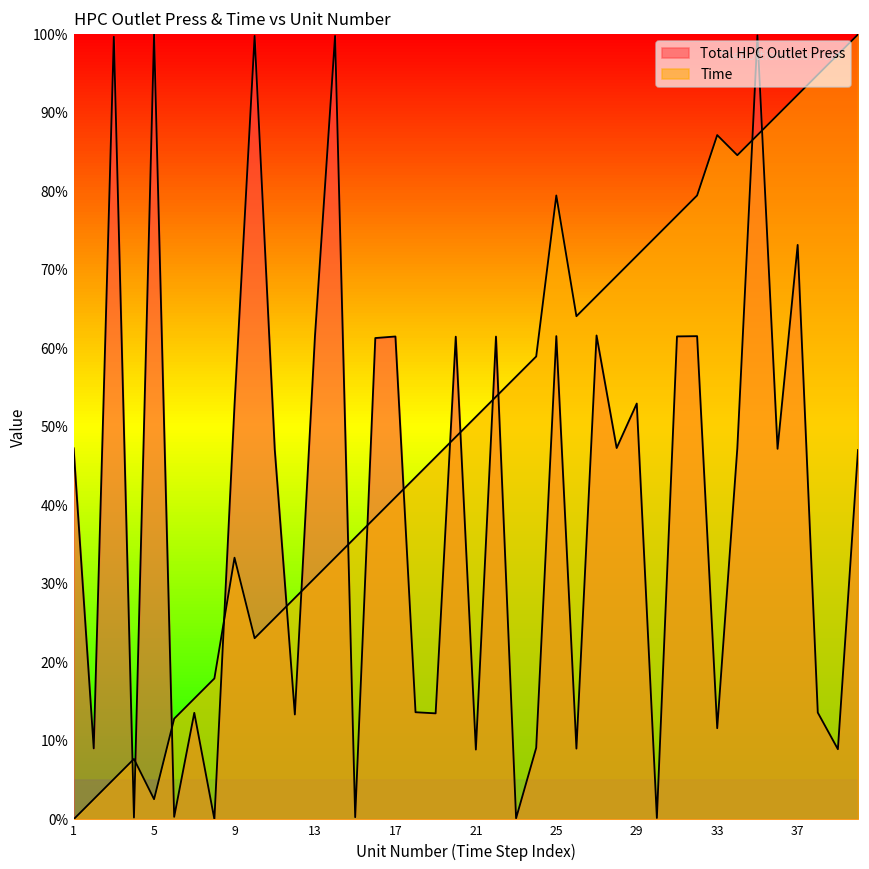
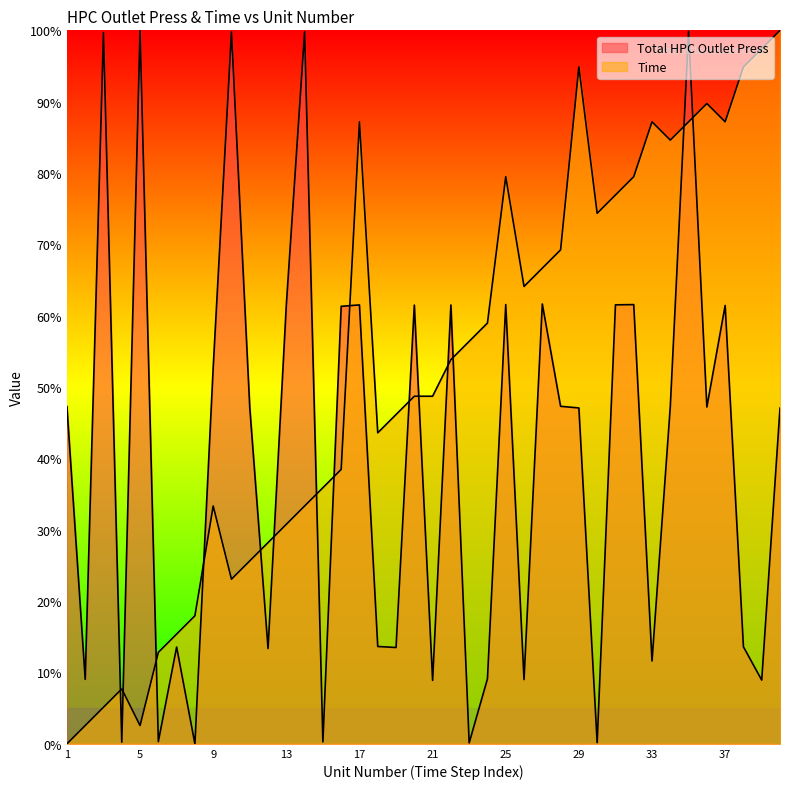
Time, 17: 41% -> 87%
Time, 21: 51% -> 49%
Total HPC Outlet Press, 29: 53% -> 47%
Time, 29: 72% -> 95%
Total HPC Outlet Press, 37: 73% -> 61%
Time, 37: 92% -> 87%
